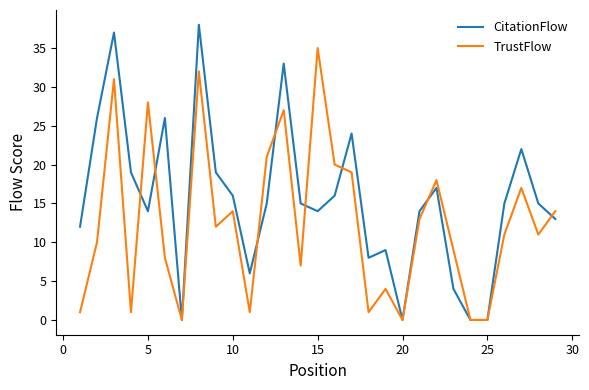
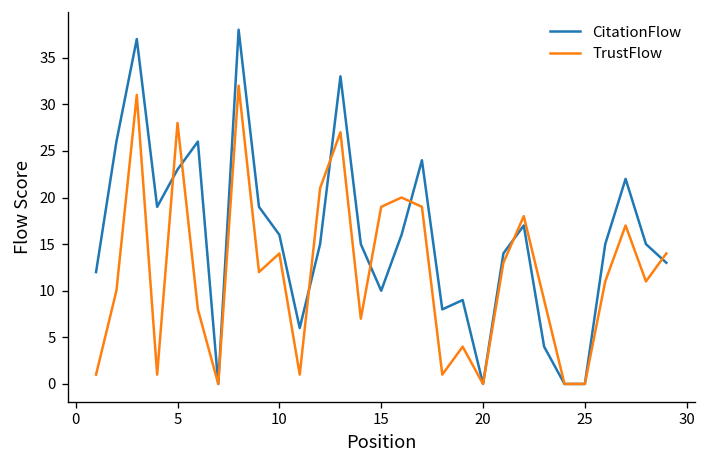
CitationFlow, 5: 14 -> 23
CitationFlow, 15: 14 -> 10
TrustFlow, 15: 35 -> 19
